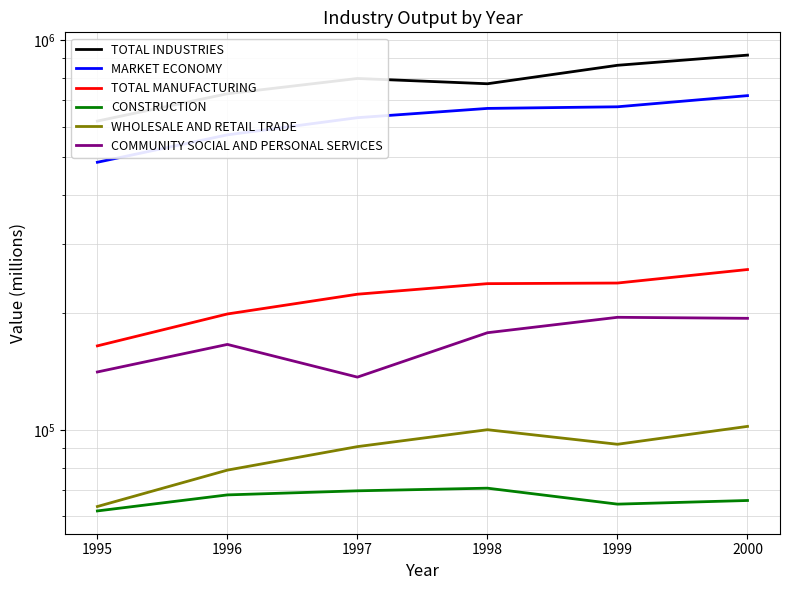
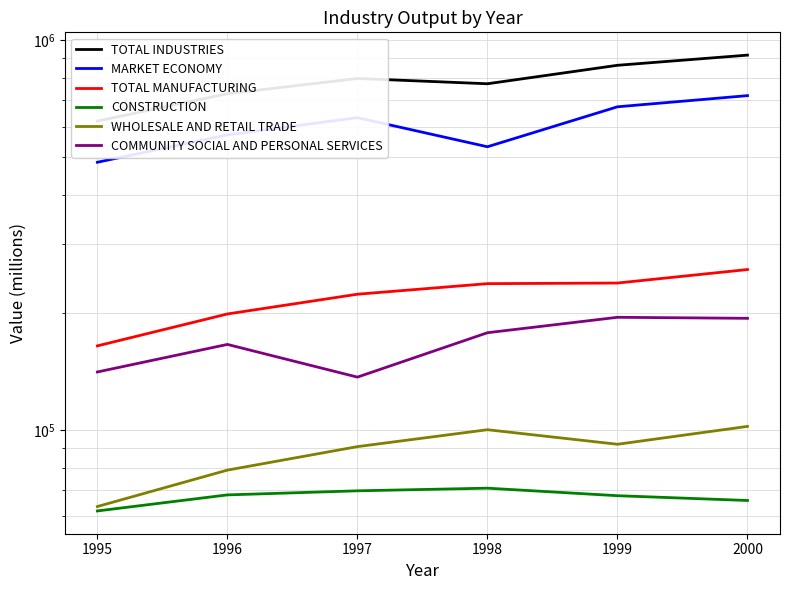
MARKET ECONOMY, 1998: 670000 -> 530000
CONSTRUCTION, 1999: 64000 -> 68000
